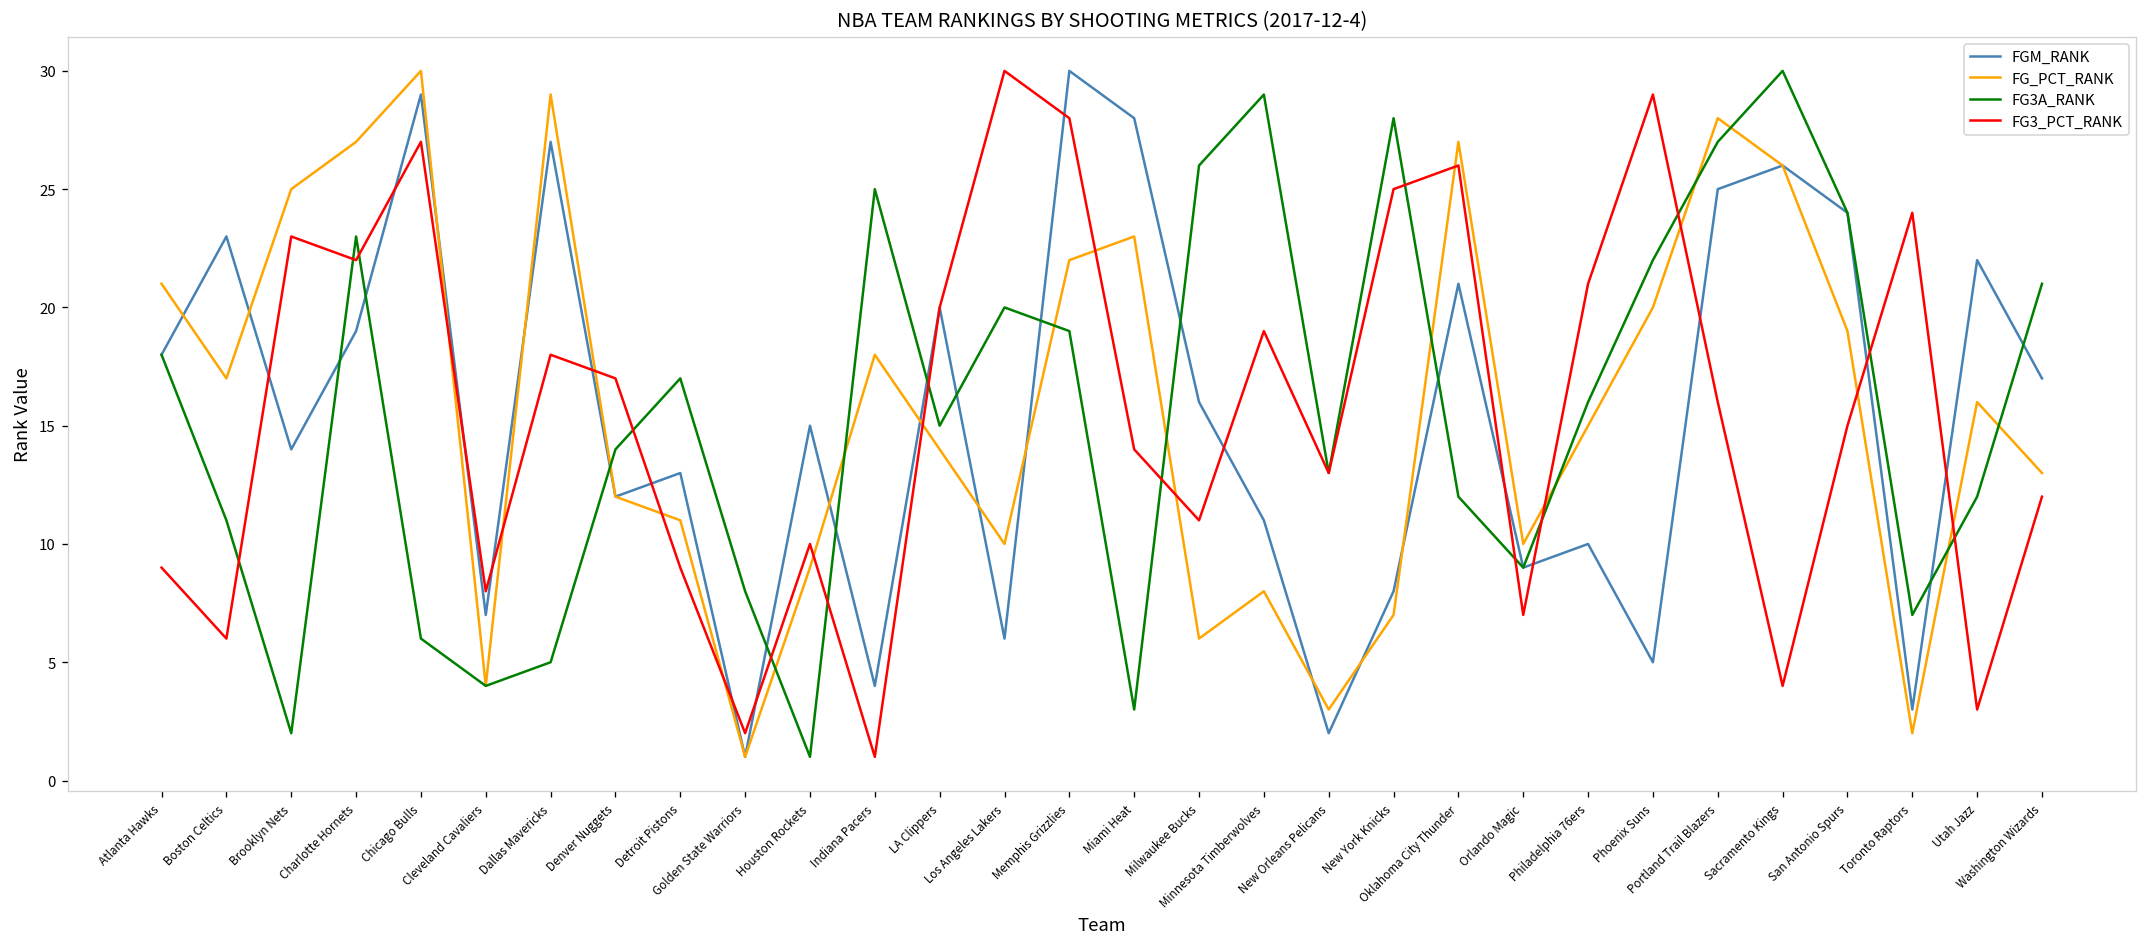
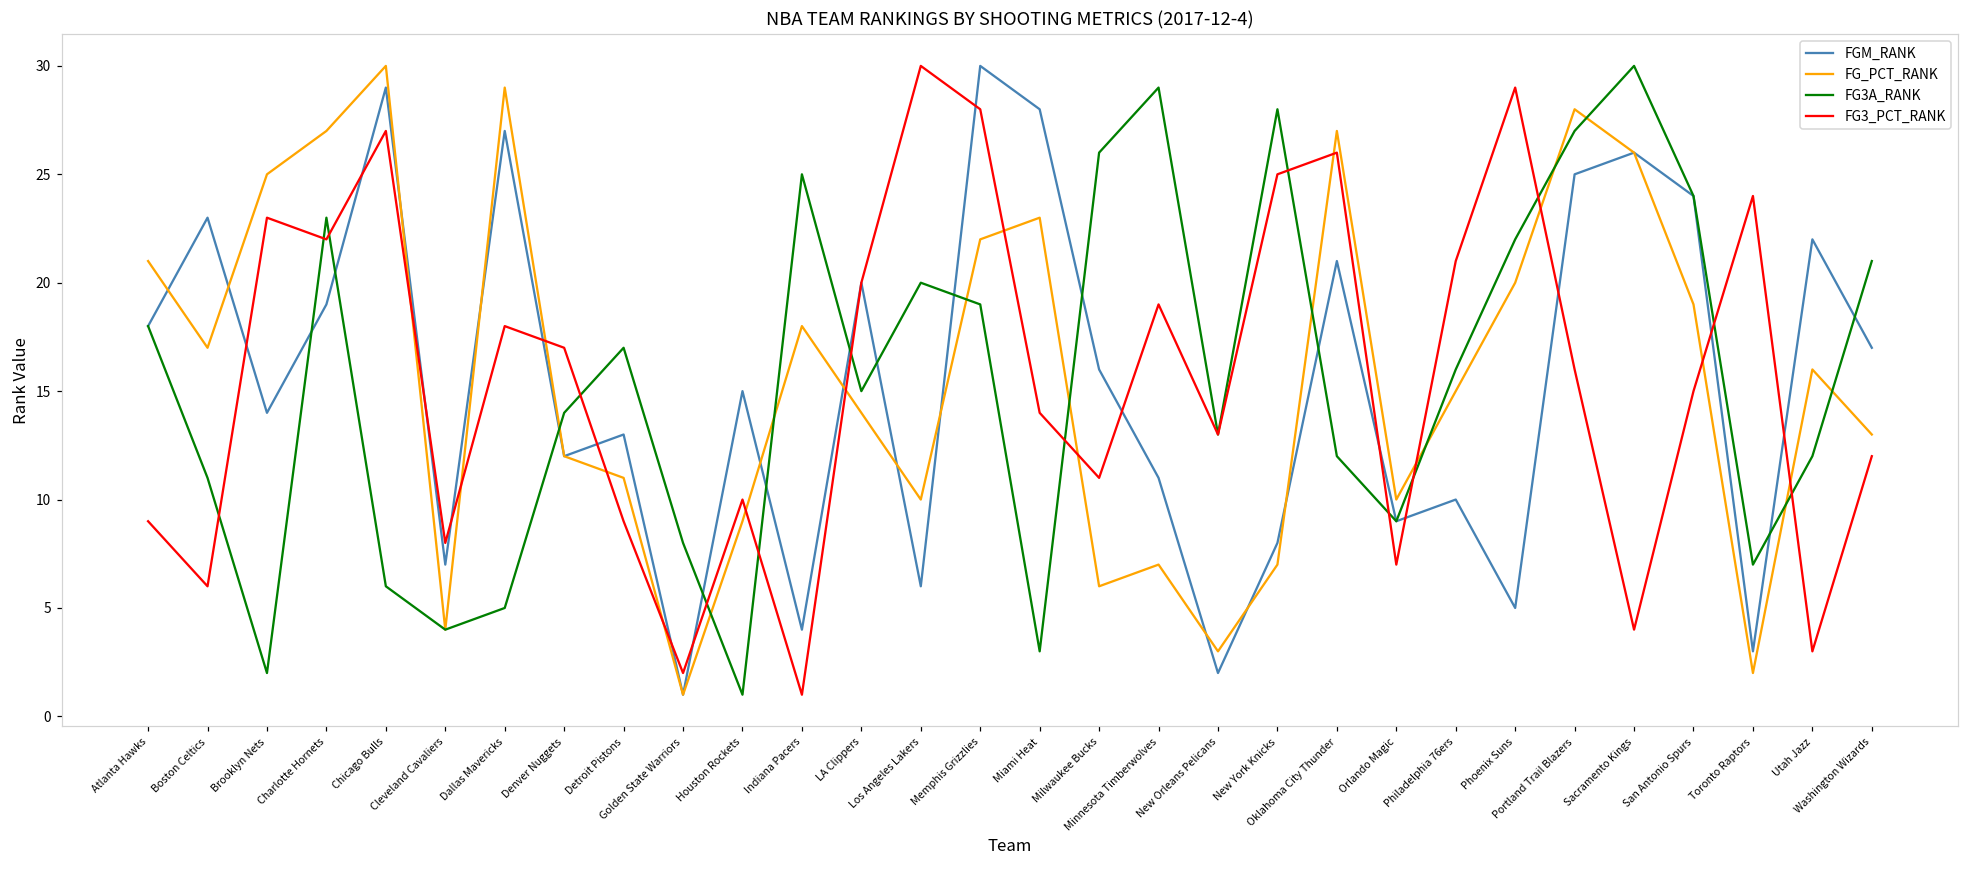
FG_PCT_RANK, Minnesota Timberwolves: 8 -> 7
